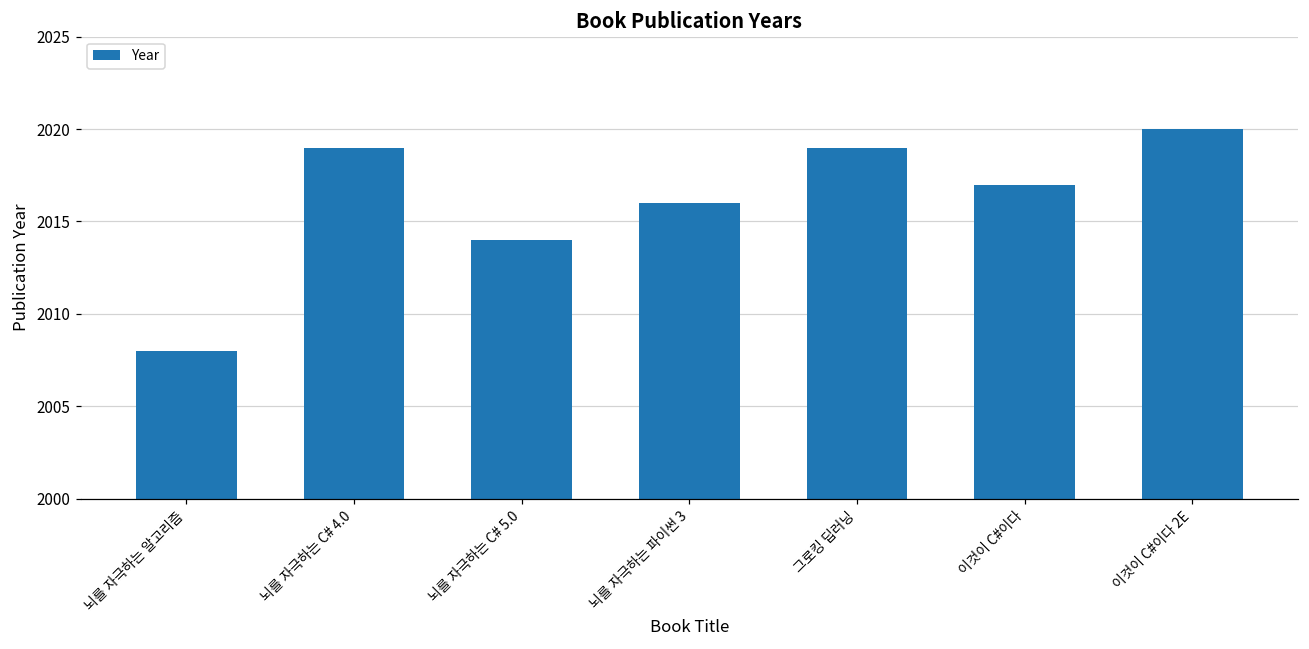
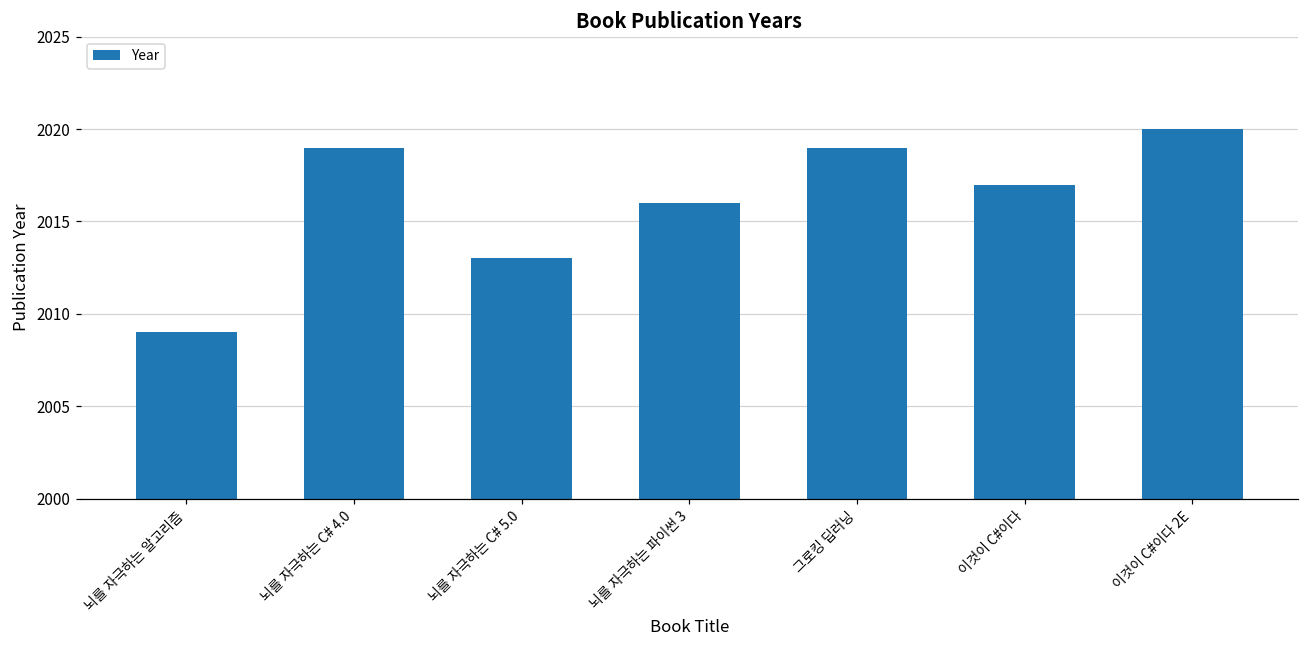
뇌를 자극하는 알고리즘: 2008 -> 2009
뇌를 자극하는 C# 5.0: 2014 -> 2013
